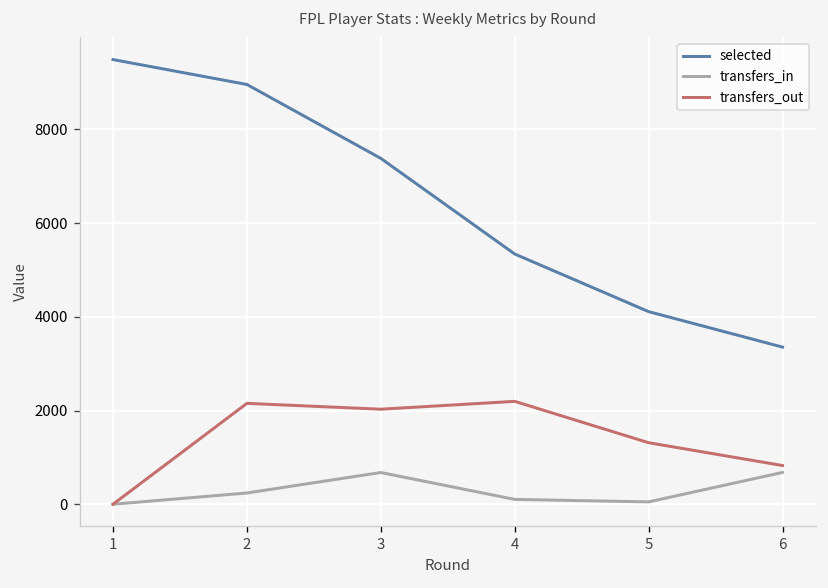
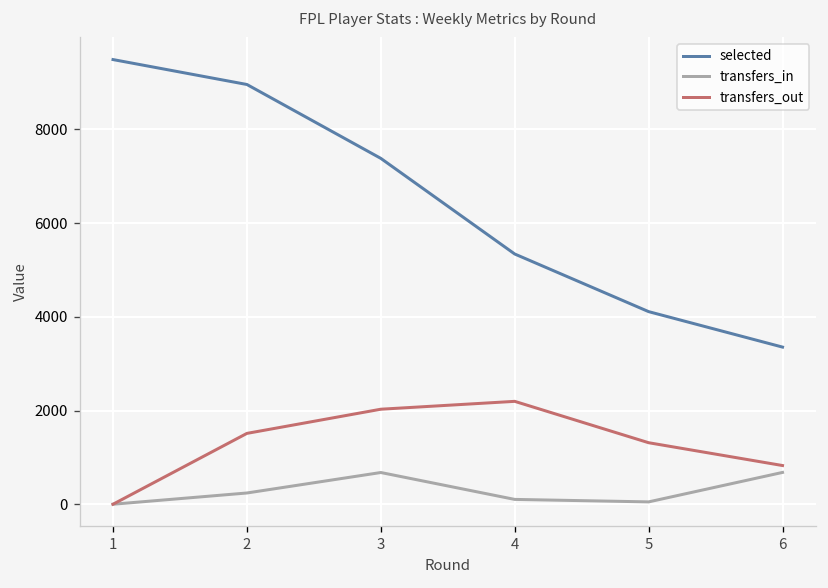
transfers_out, 2: 2200 -> 1500
